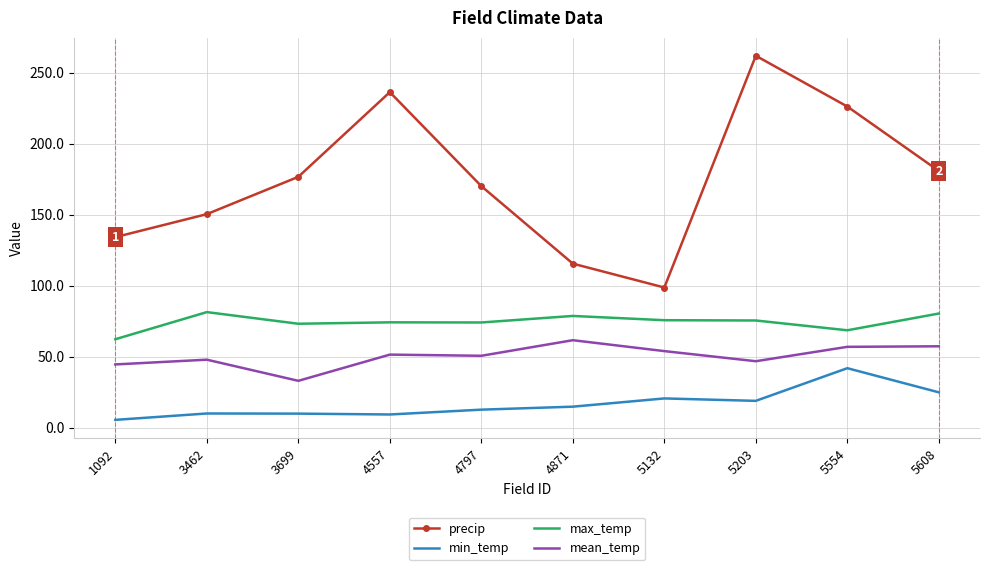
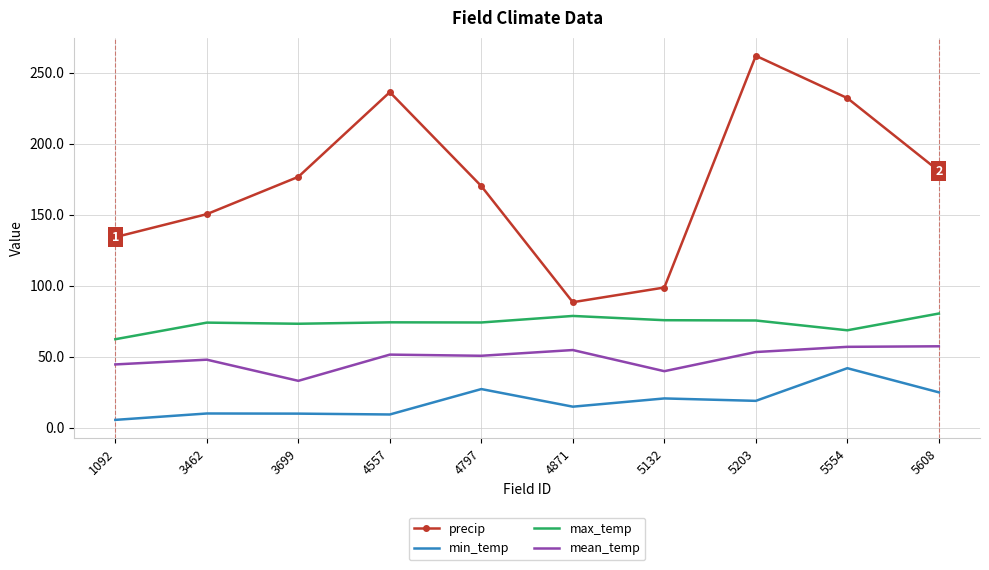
max_temp, 3462: 81 -> 74
min_temp, 4797: 13 -> 27
precip, 4871: 115 -> 88
mean_temp, 4871: 62 -> 55
mean_temp, 5132: 54 -> 40
mean_temp, 5203: 47 -> 53
precip, 5554: 226 -> 232
